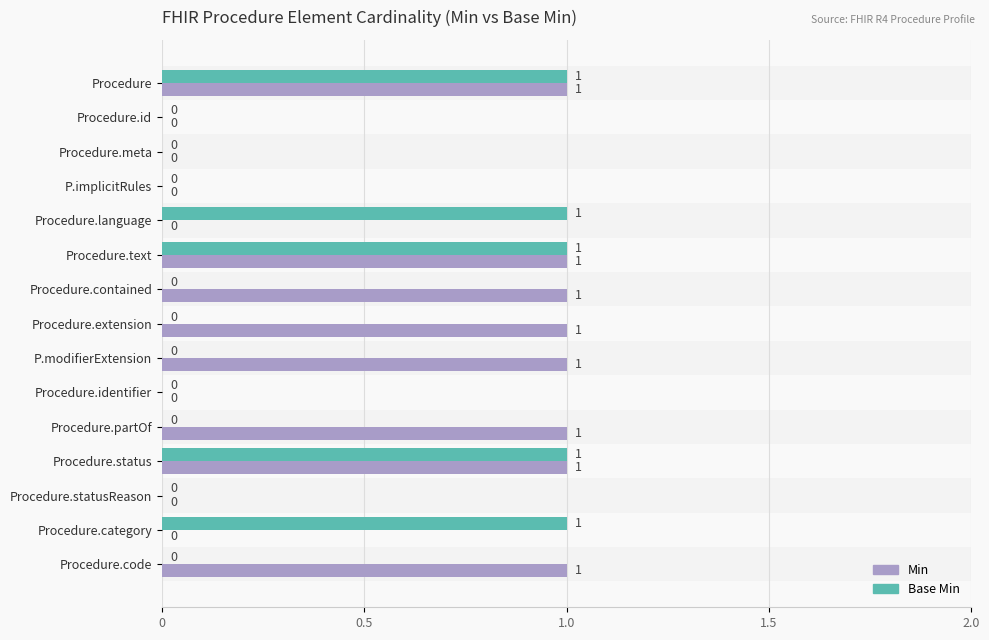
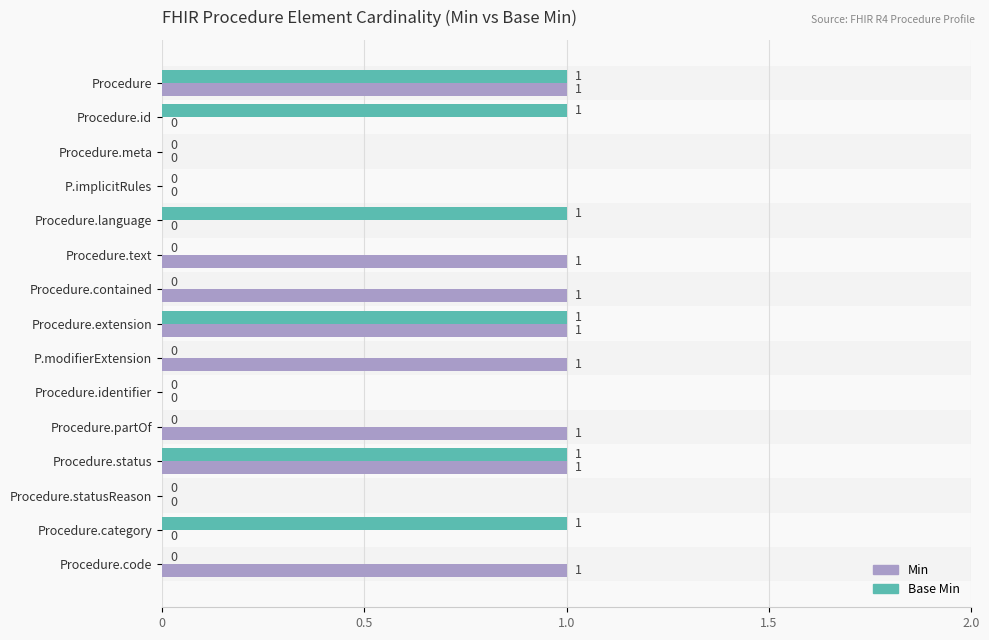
Base Min, Procedure.id: 0 -> 1
Base Min, Procedure.text: 1 -> 0
Base Min, Procedure.extension: 0 -> 1
